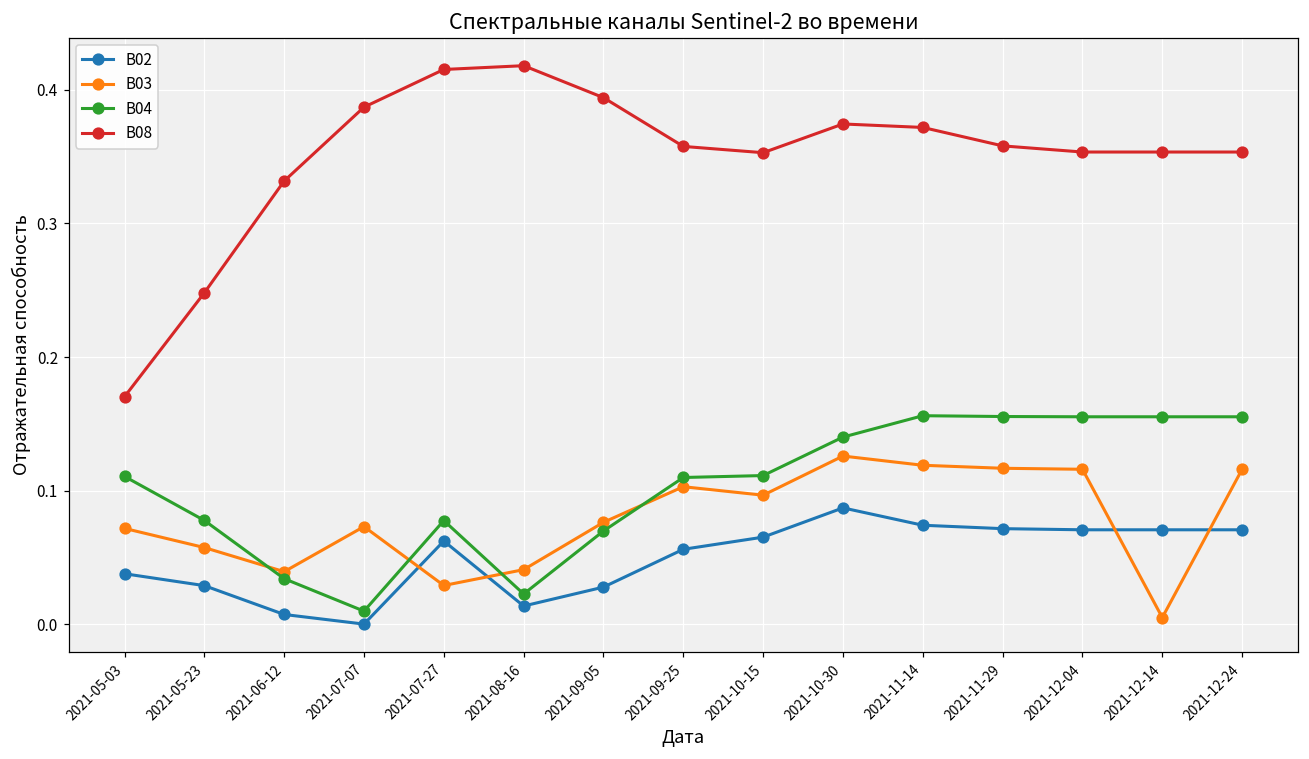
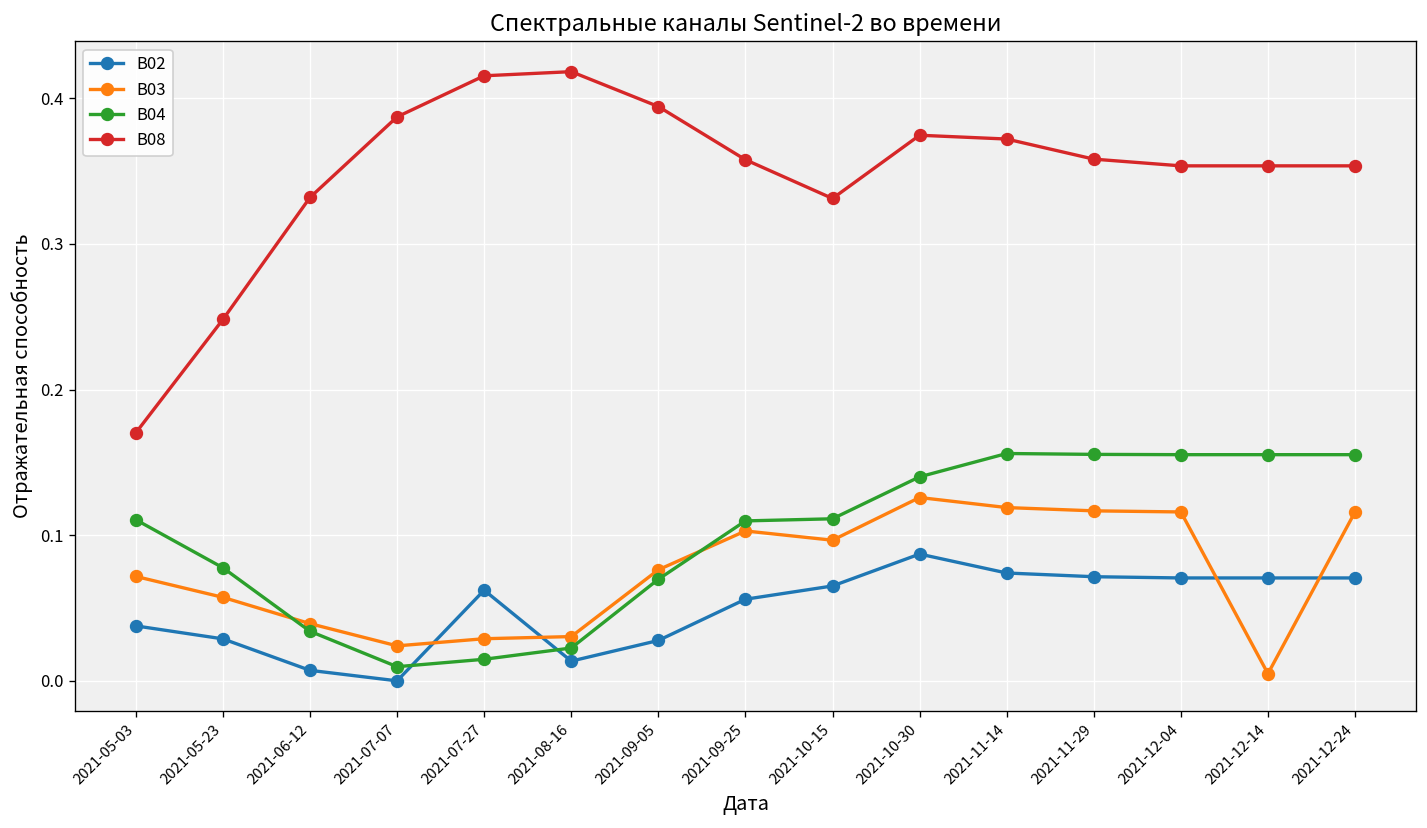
B03, 2021-07-07: 0.073 -> 0.024
B04, 2021-07-27: 0.078 -> 0.015
B03, 2021-08-16: 0.041 -> 0.030
B08, 2021-10-15: 0.353 -> 0.331
